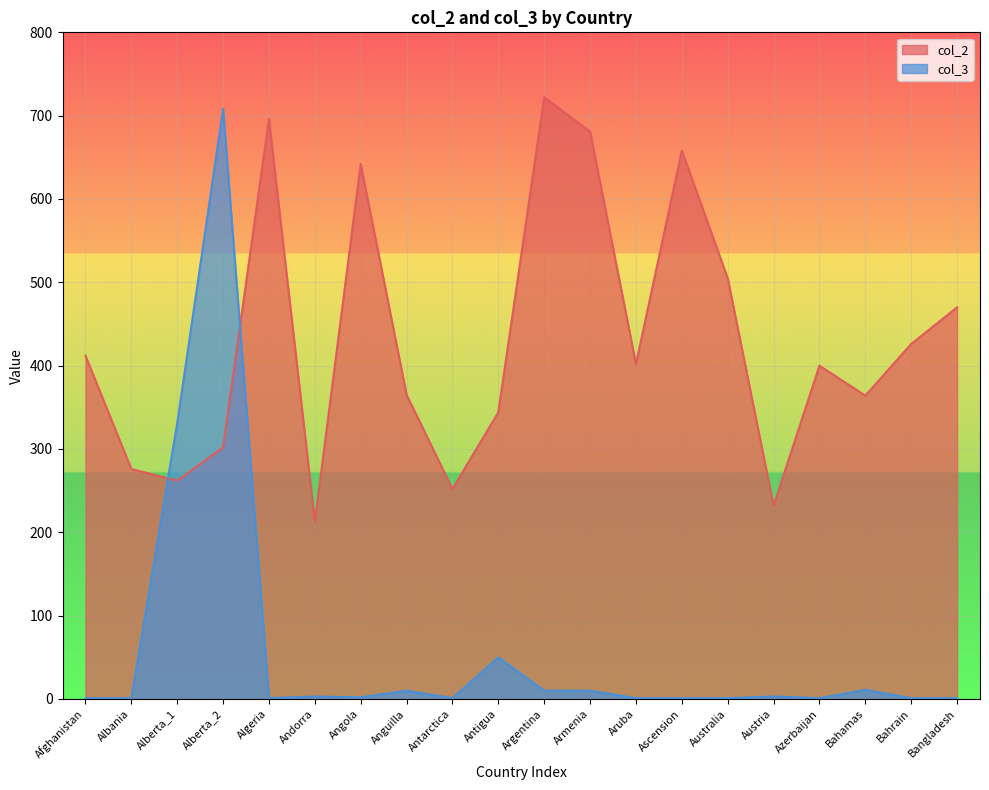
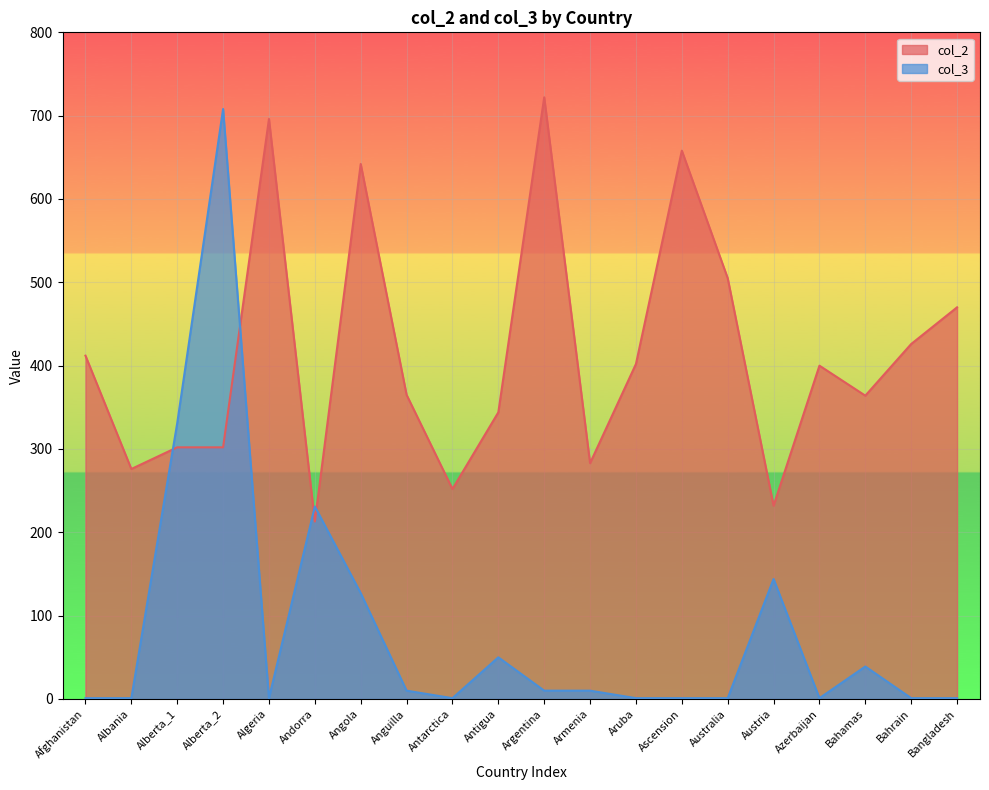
col_2, Alberta_1: 260 -> 300
col_3, Andorra: 0 -> 230
col_3, Angola: 0 -> 130
col_2, Armenia: 680 -> 280
col_3, Austria: 0 -> 140
col_3, Bahamas: 10 -> 40
